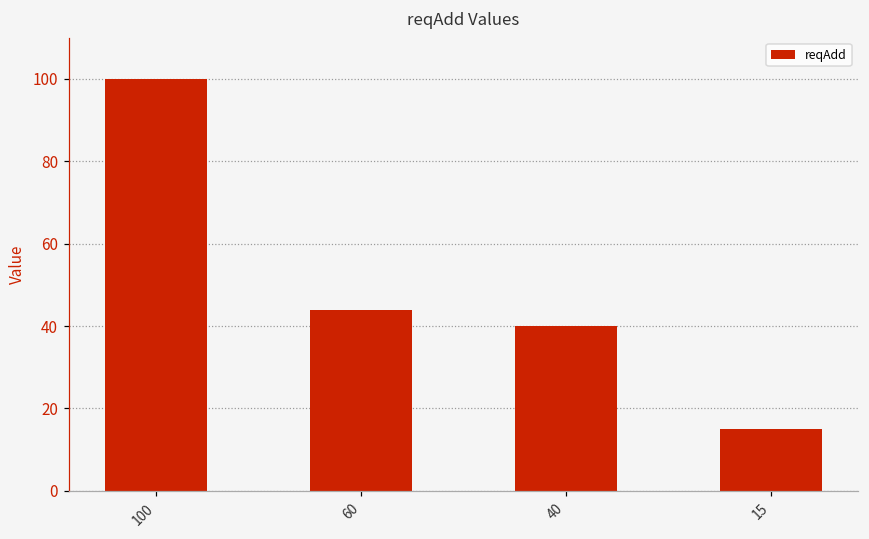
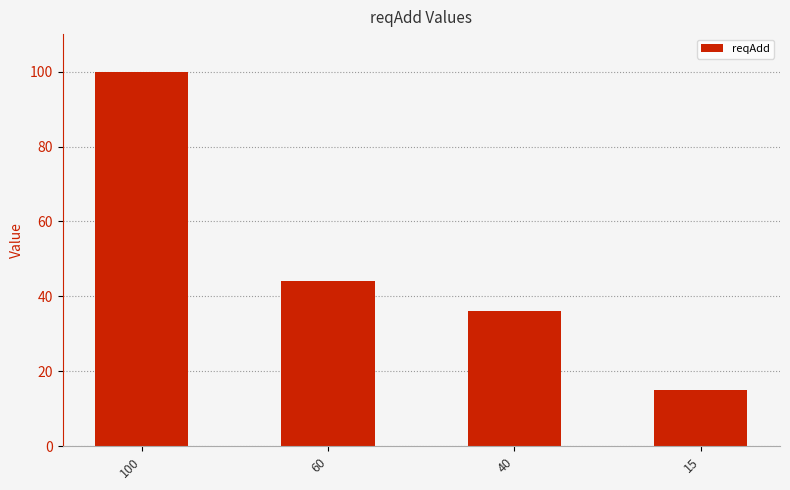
40: 40 -> 36
